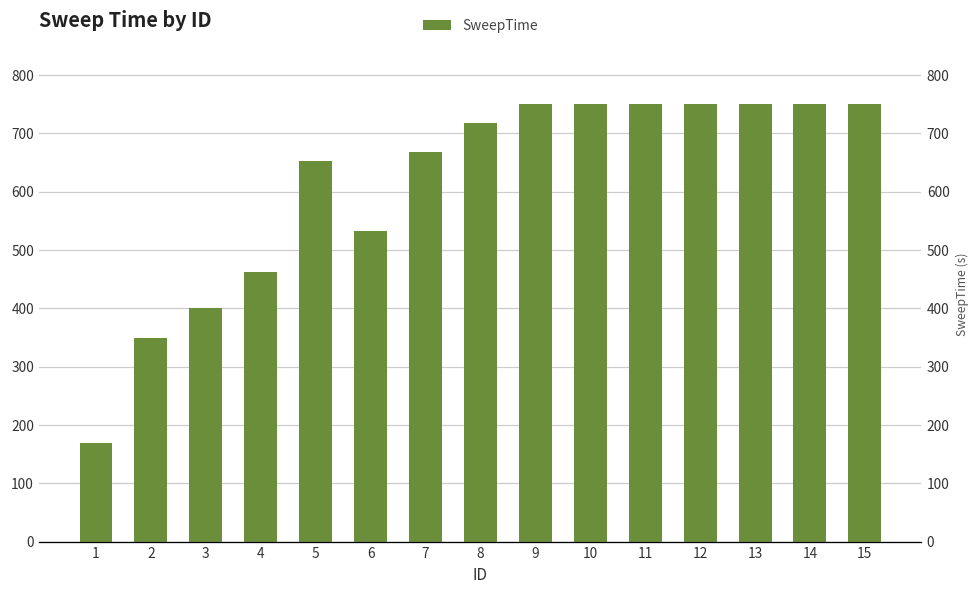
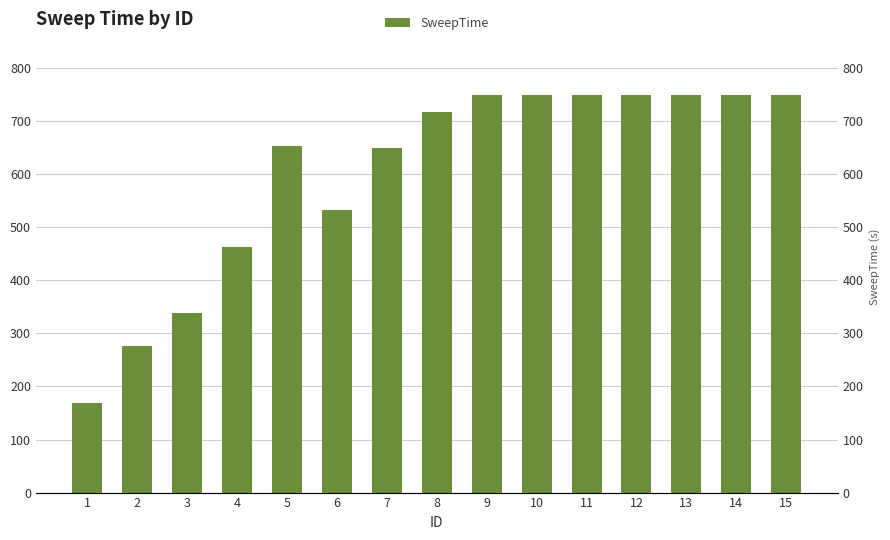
2: 350 -> 280
3: 400 -> 340
7: 670 -> 650
